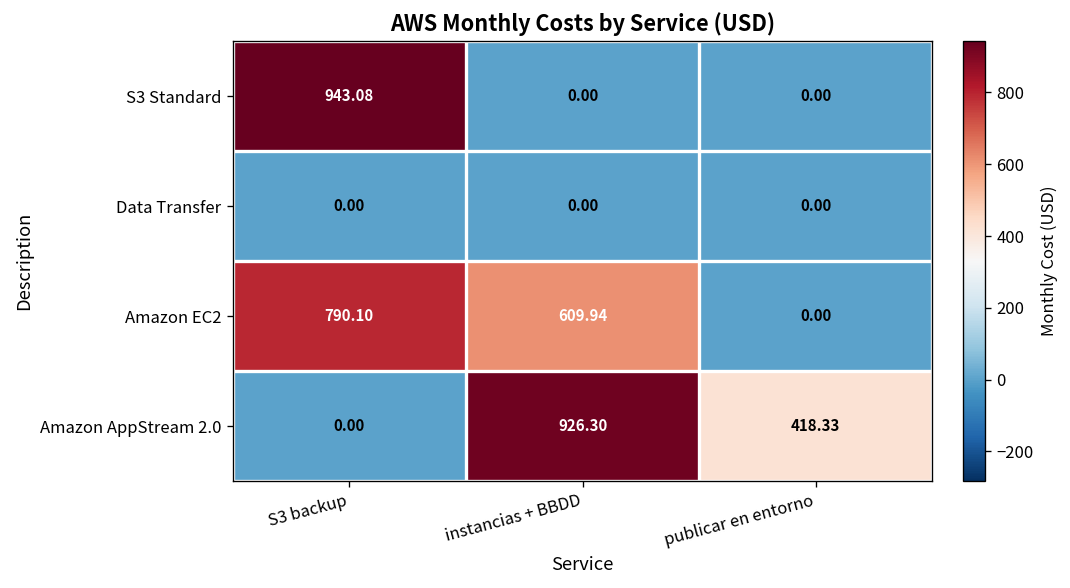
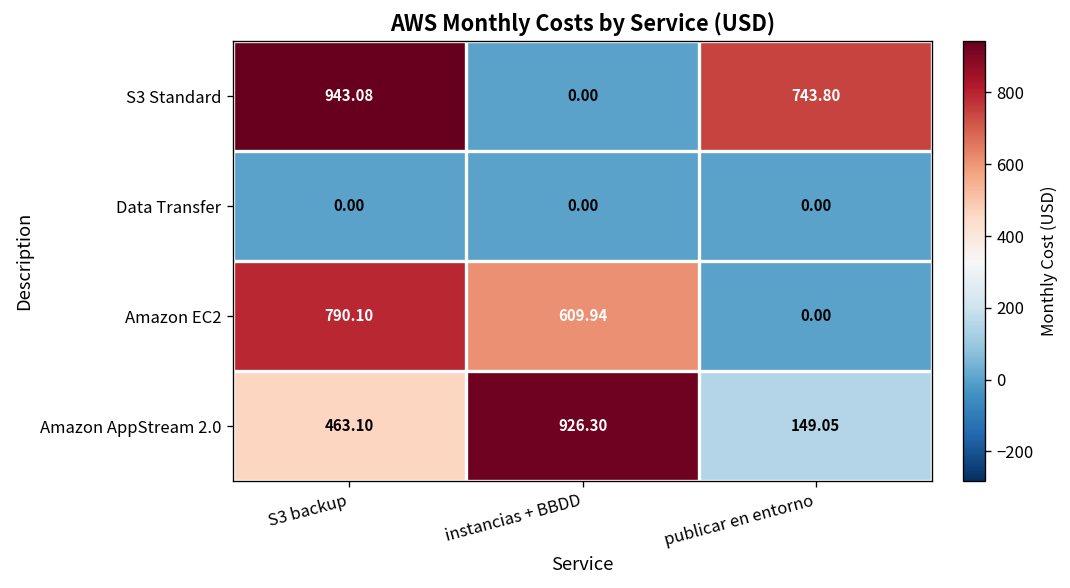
S3 Standard, publicar en entorno: 0.00 -> 743.80
Amazon AppStream 2.0, S3 backup: 0.00 -> 463.10
Amazon AppStream 2.0, publicar en entorno: 418.33 -> 149.05
